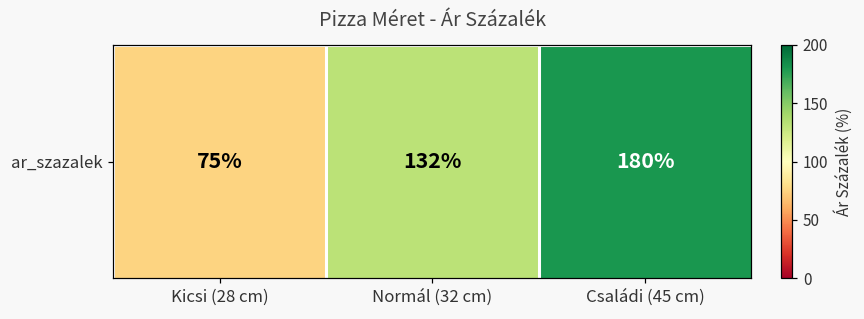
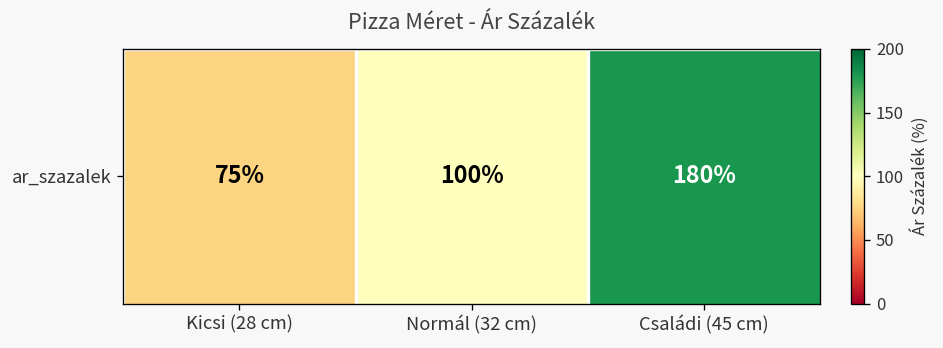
ar_szazalek, Normál (32 cm): 132% -> 100%
